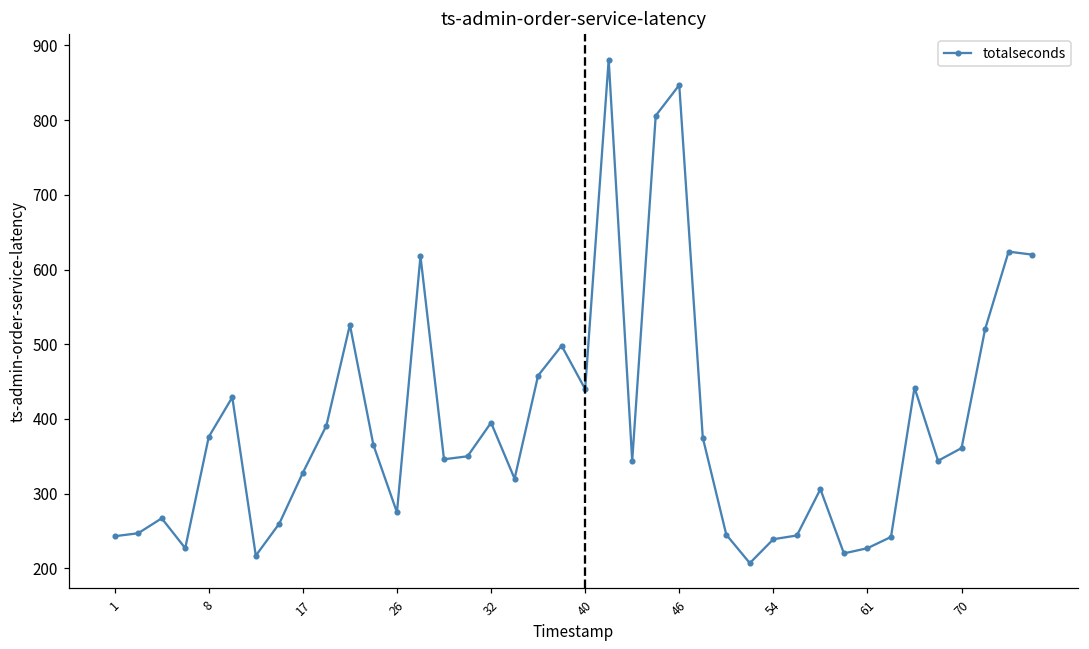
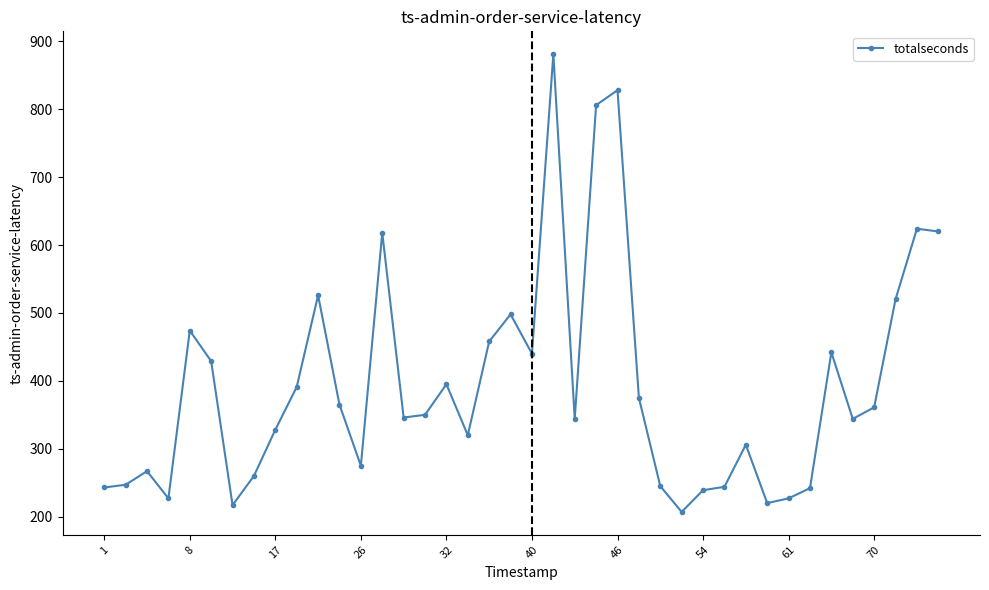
8: 380 -> 470
46: 850 -> 830
